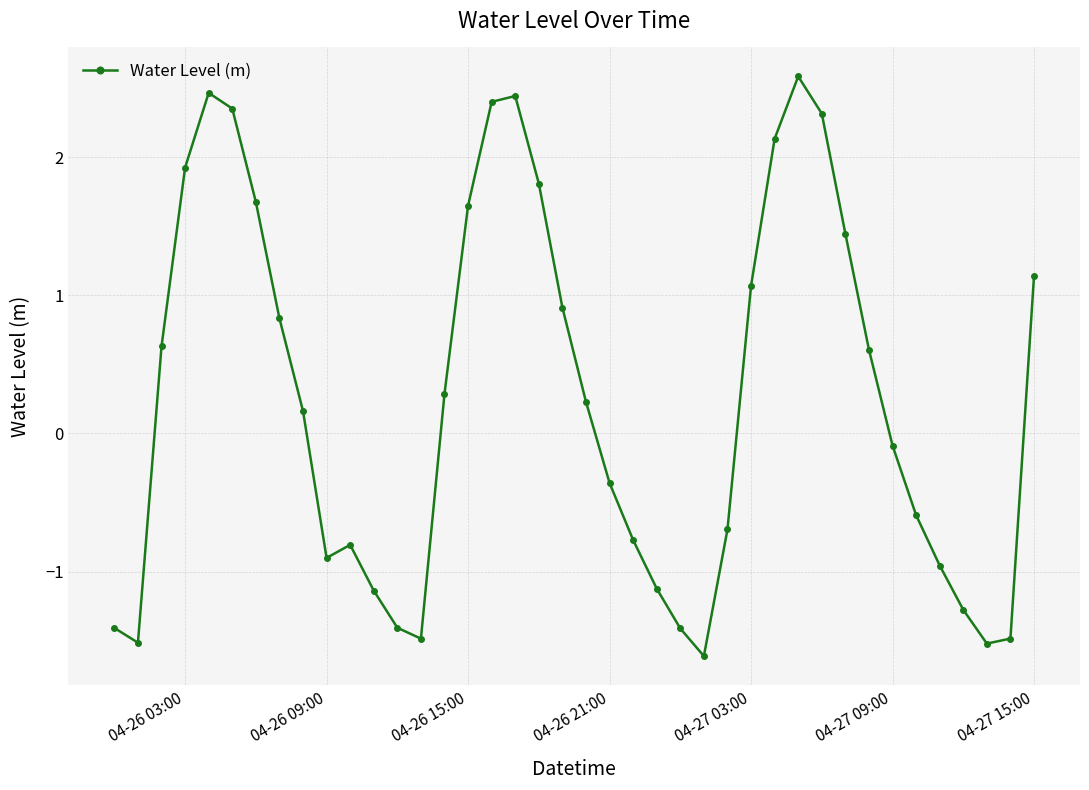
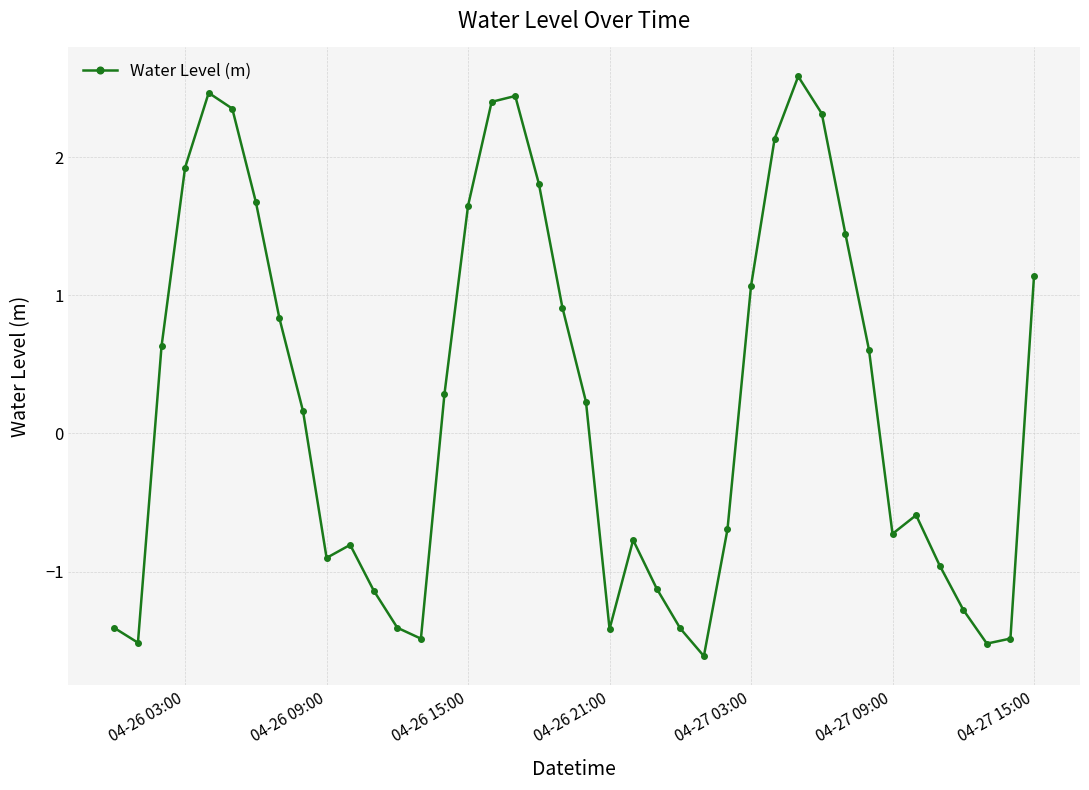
04-26 21:00: -0.36 -> -1.42
04-27 09:00: -0.09 -> -0.73
